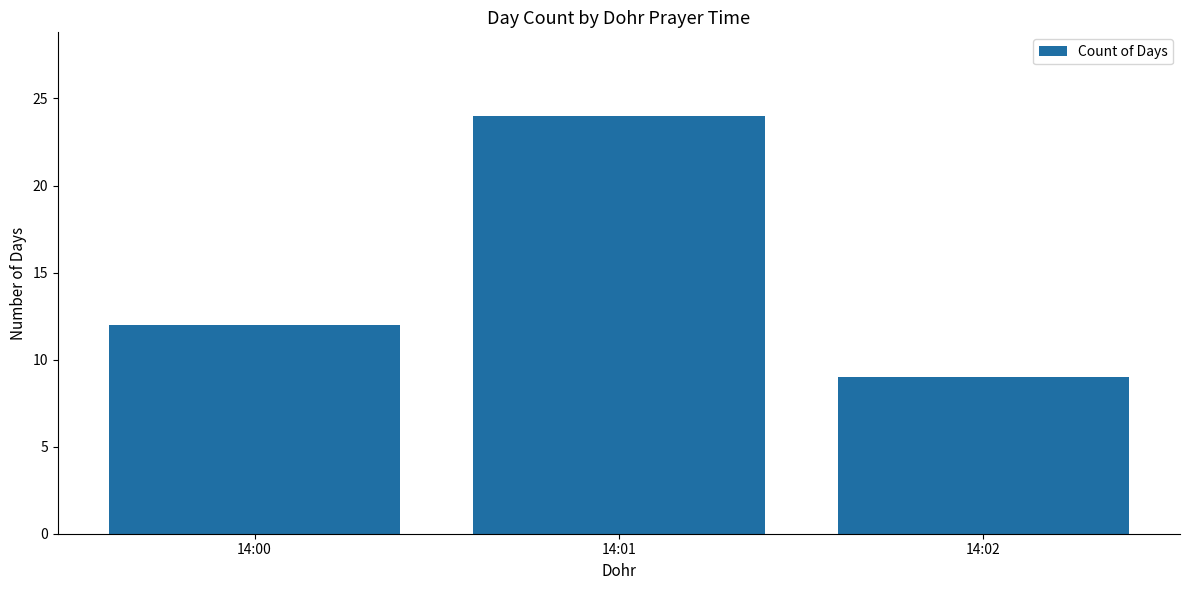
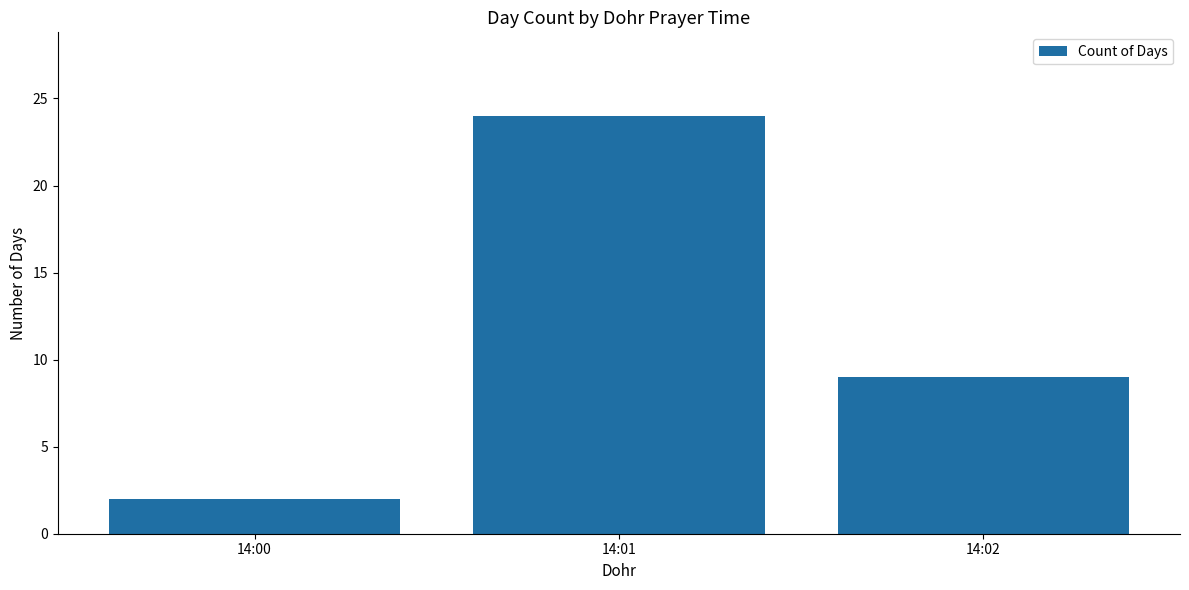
14:00: 12 -> 2
